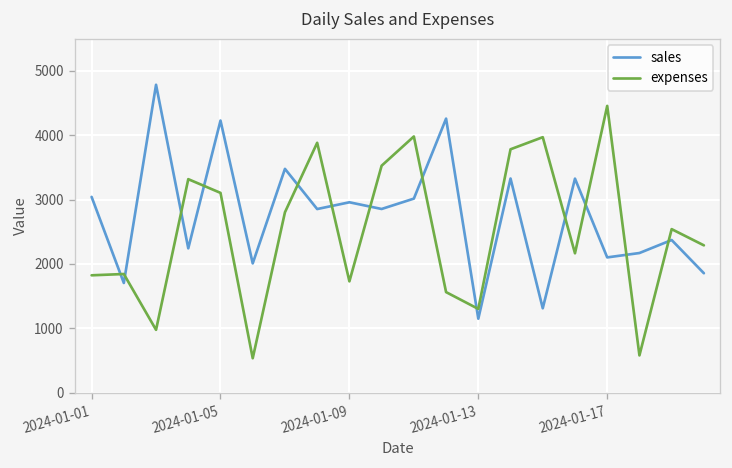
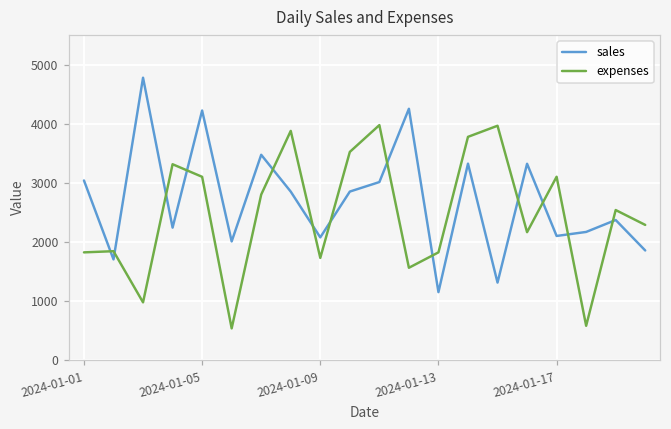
sales, 2024-01-09: 3000 -> 2100
expenses, 2024-01-13: 1300 -> 1800
expenses, 2024-01-17: 4500 -> 3100
